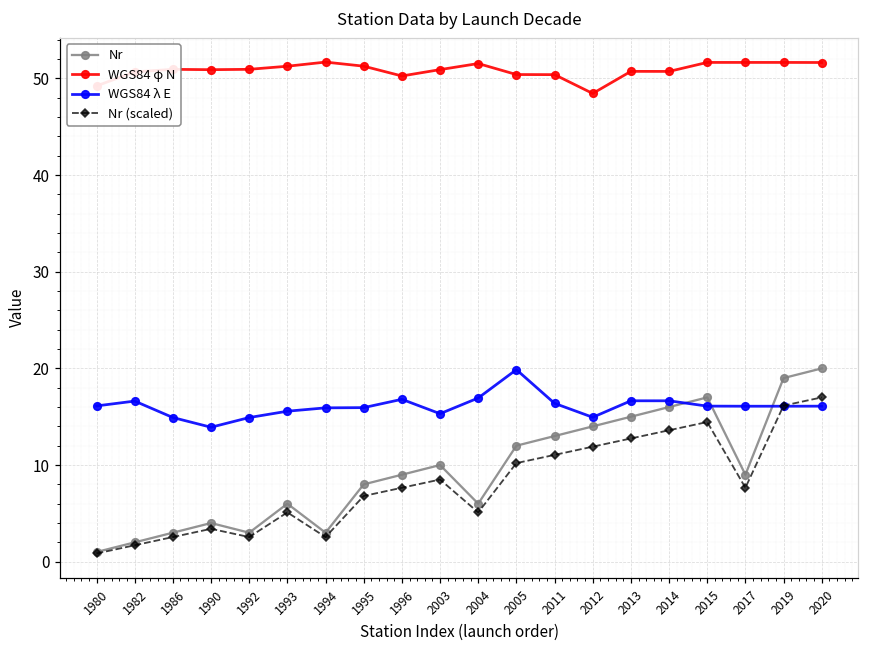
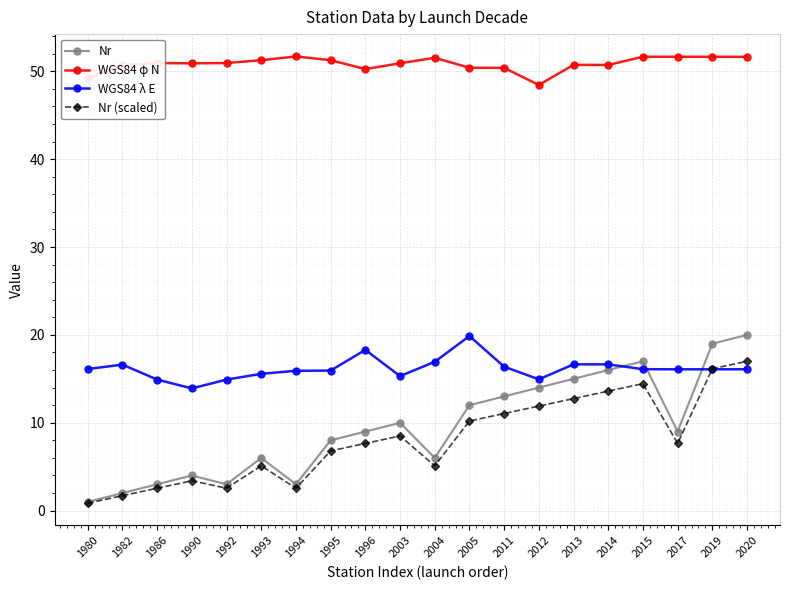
WGS84 λ E, 1996: 17 -> 18
